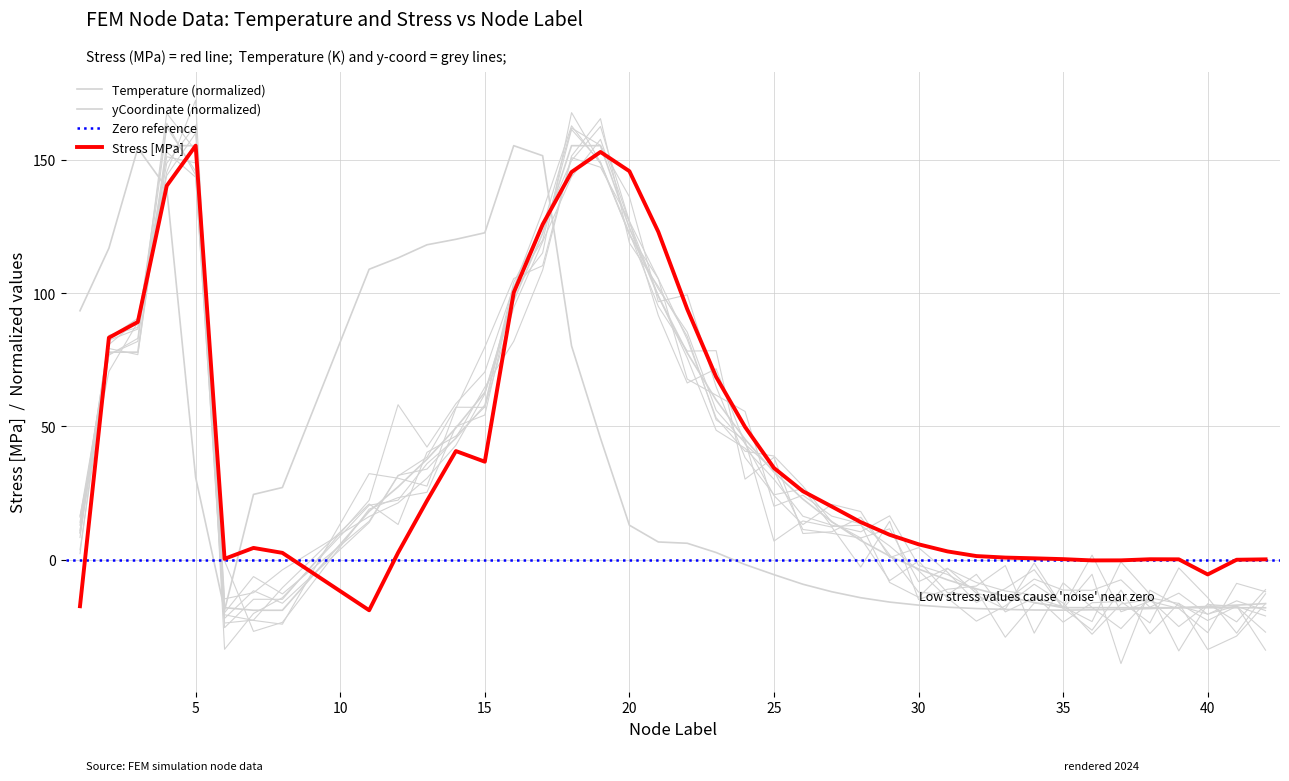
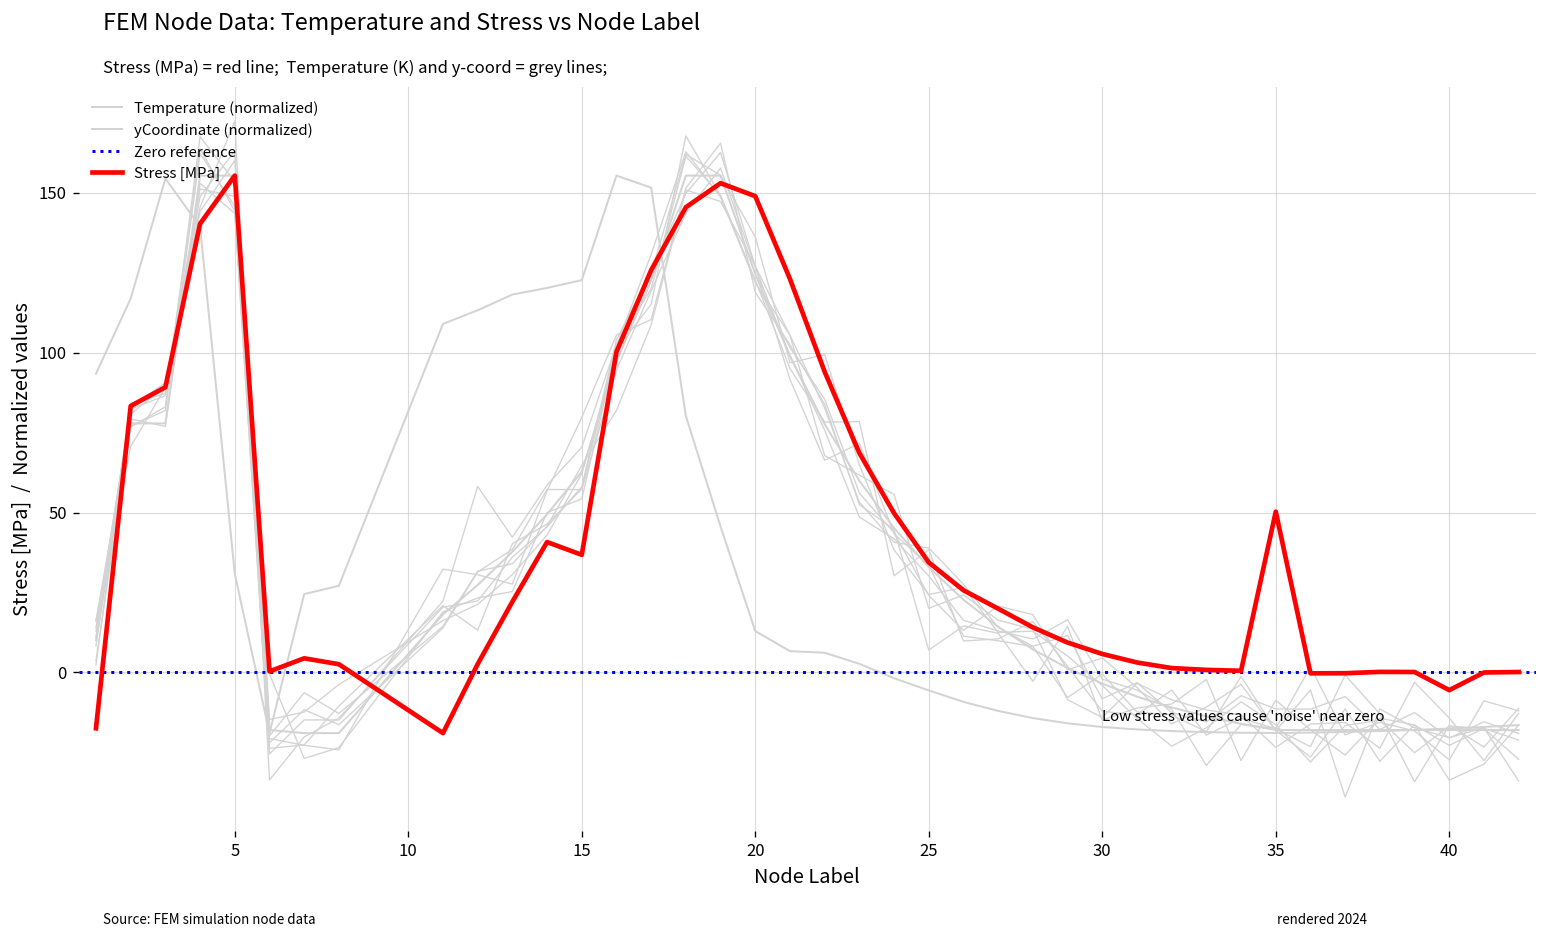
Stress [MPa], 20: 146 -> 149
Stress [MPa], 35: 0 -> 50
